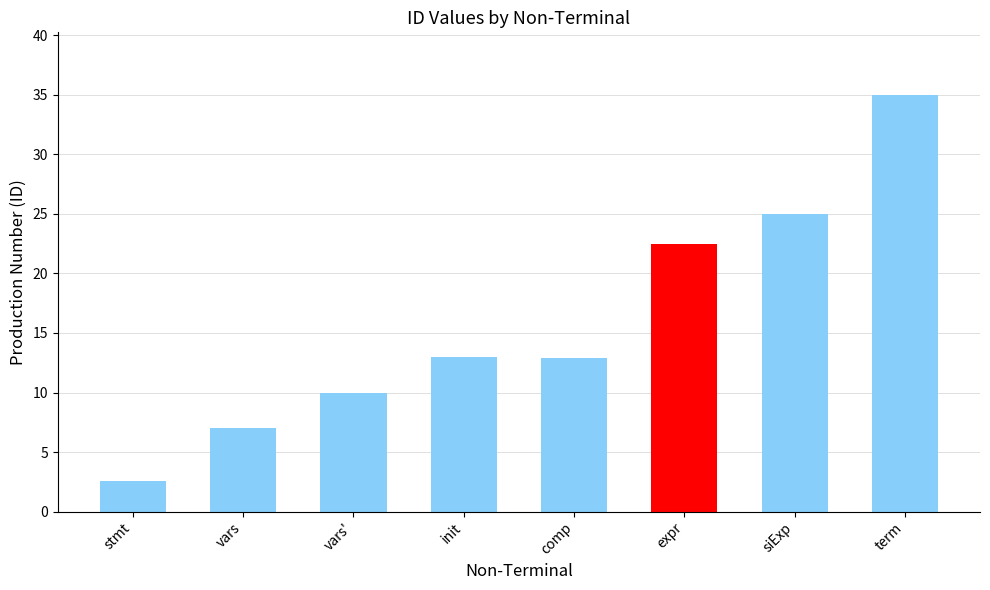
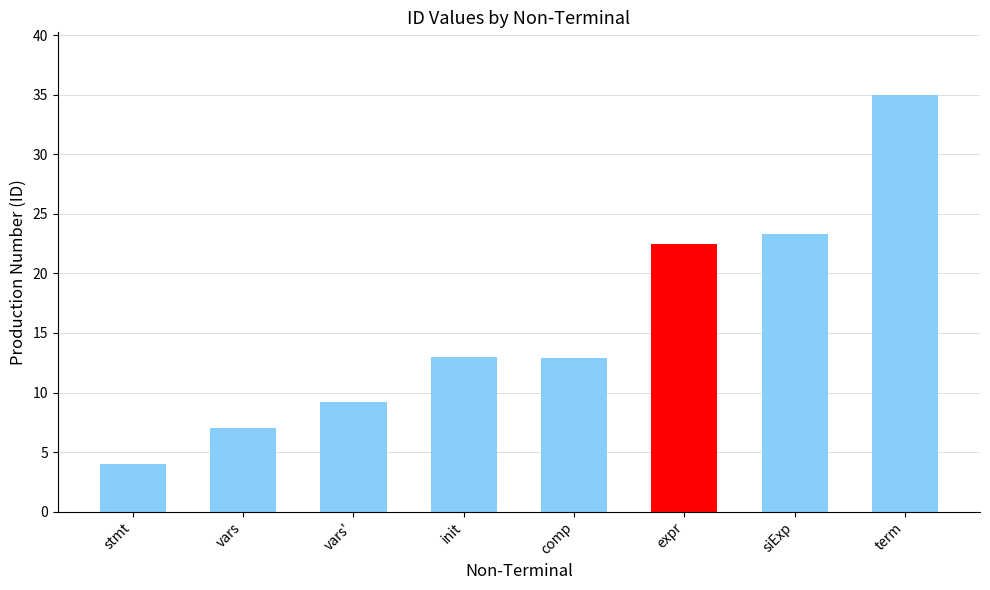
stmt: 2.6 -> 4.0
vars': 10.0 -> 9.2
siExp: 25.0 -> 23.3
